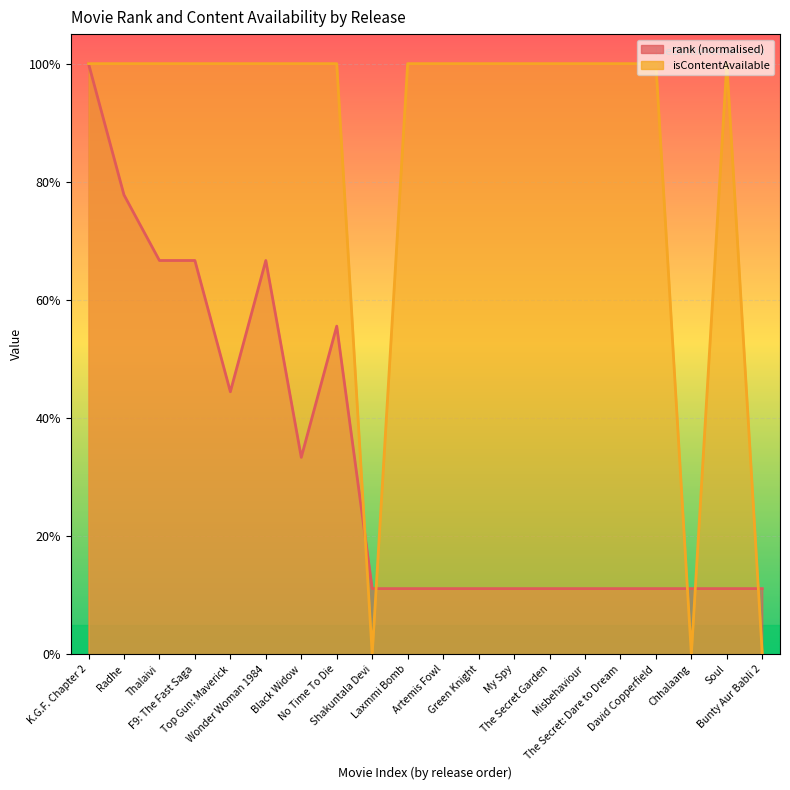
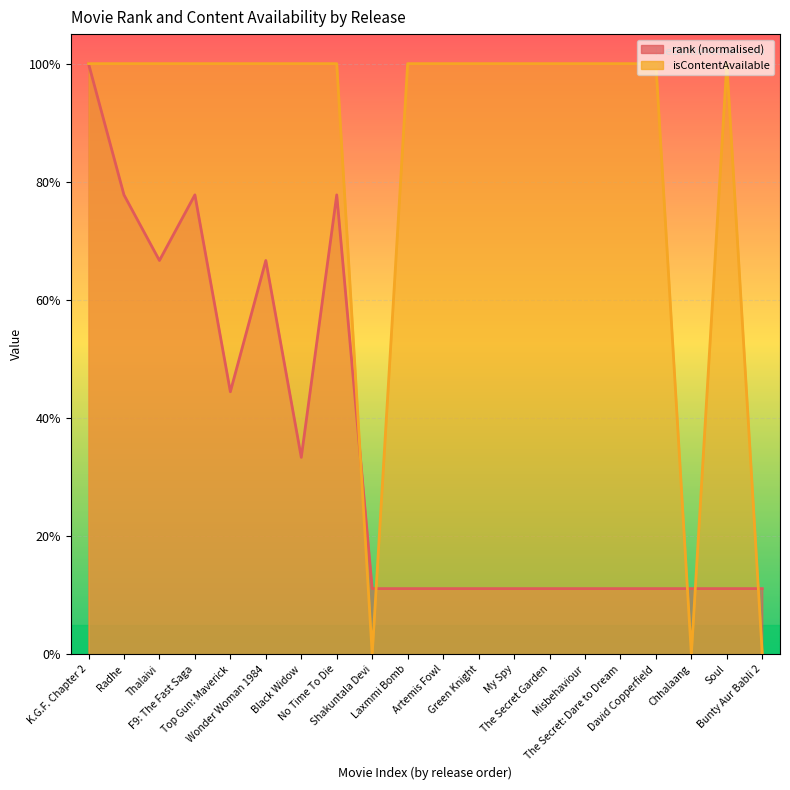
rank (normalised), F9: The Fast Saga: 67% -> 78%
rank (normalised), No Time To Die: 56% -> 78%
